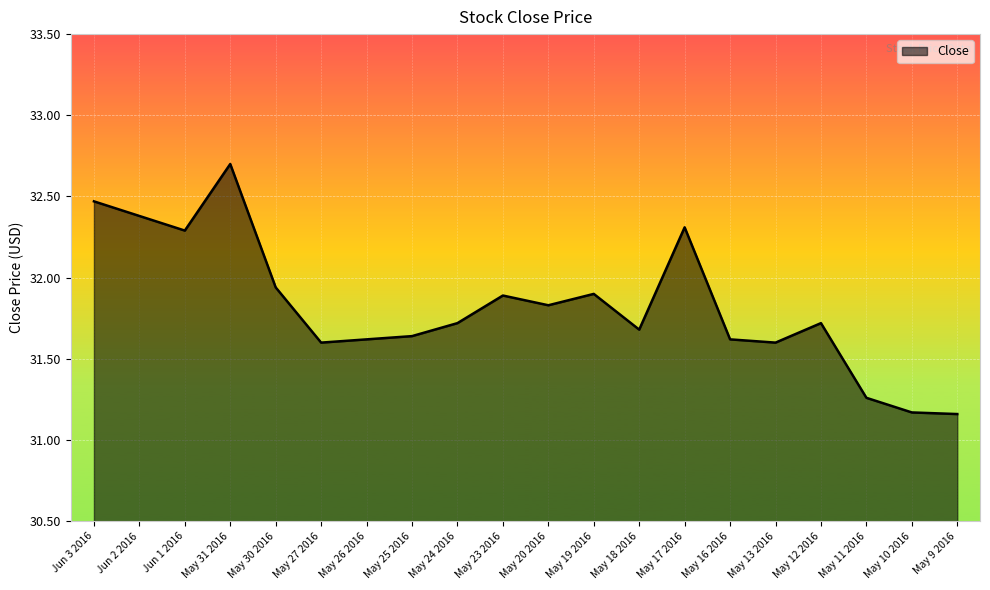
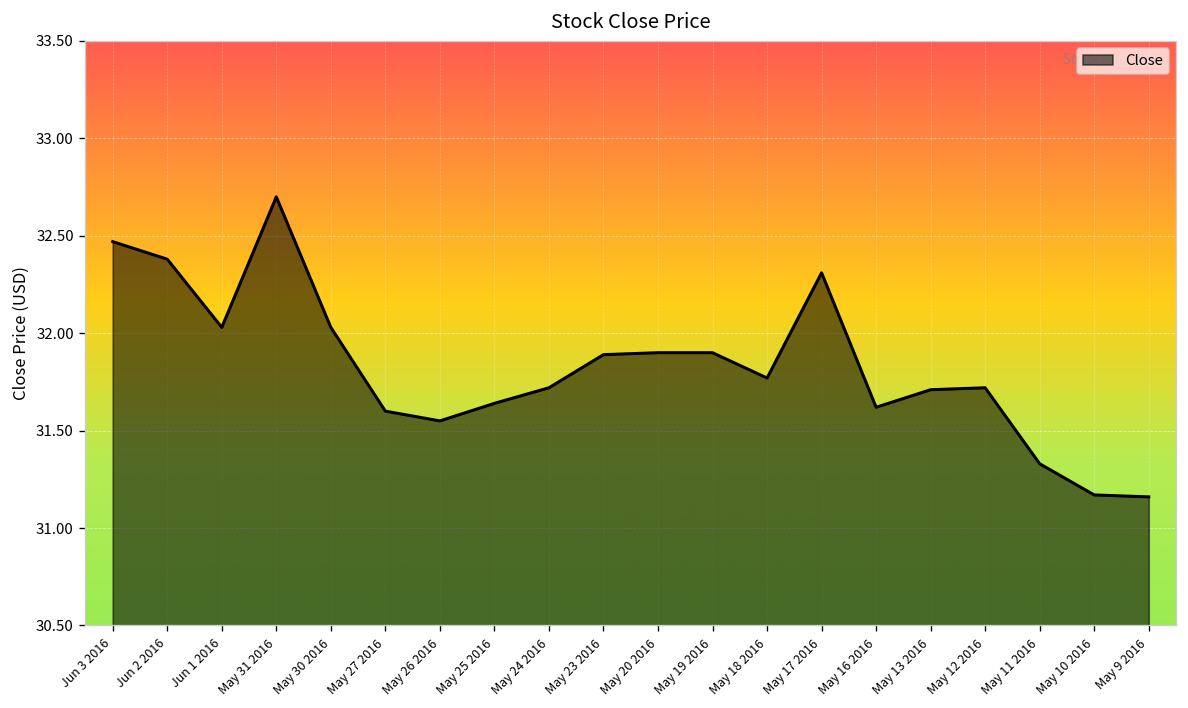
Jun 1 2016: 32.29 -> 32.03
May 30 2016: 31.94 -> 32.03
May 26 2016: 31.62 -> 31.55
May 20 2016: 31.83 -> 31.90
May 18 2016: 31.68 -> 31.77
May 13 2016: 31.60 -> 31.71
May 11 2016: 31.26 -> 31.33
